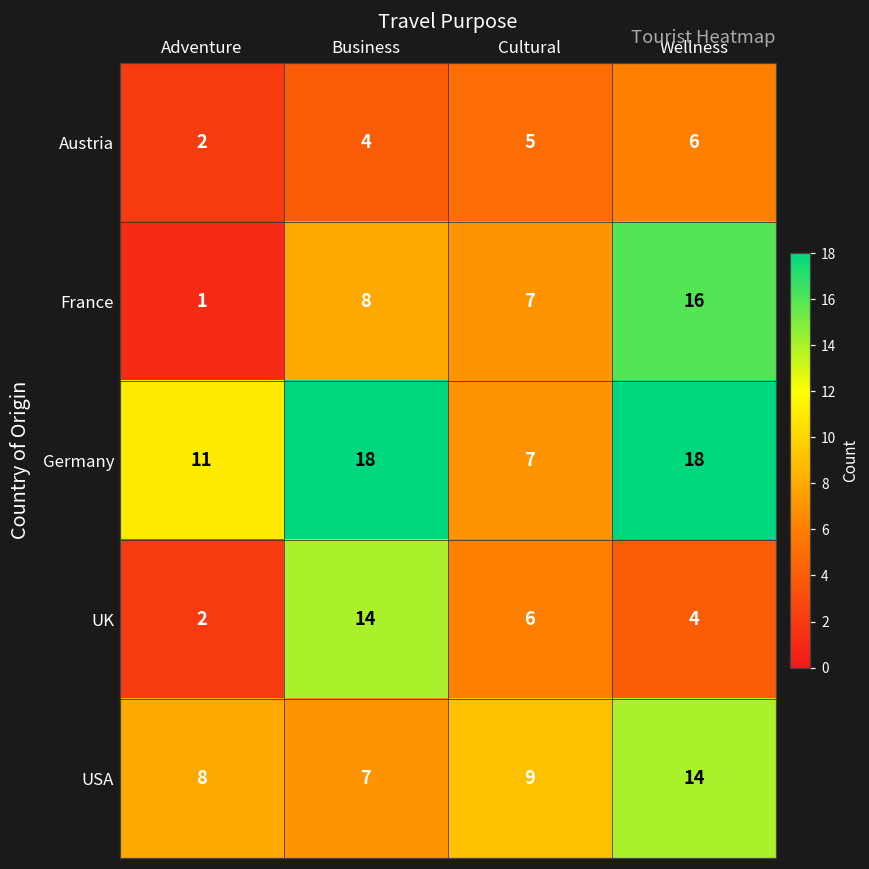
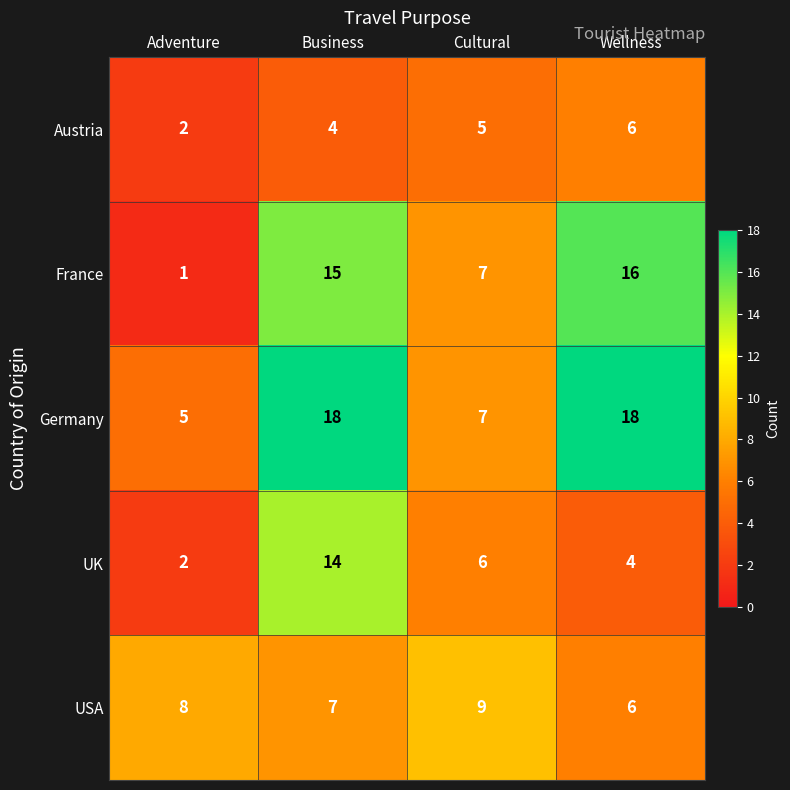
France, Business: 8 -> 15
Germany, Adventure: 11 -> 5
USA, Wellness: 14 -> 6
